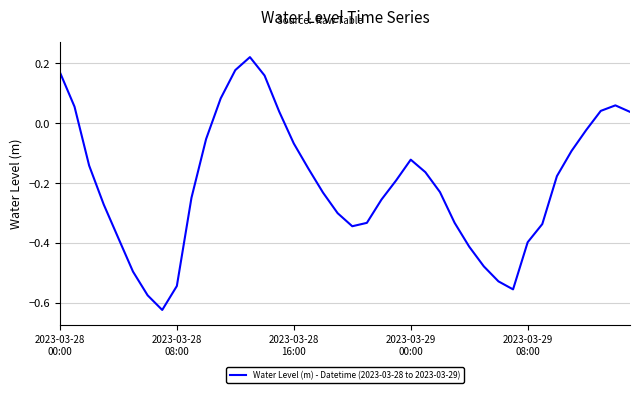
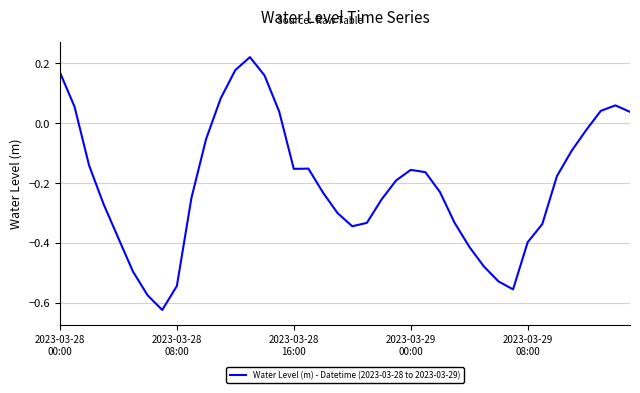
2023-03-28 16:00: -0.07 -> -0.15
2023-03-29 00:00: -0.12 -> -0.16
